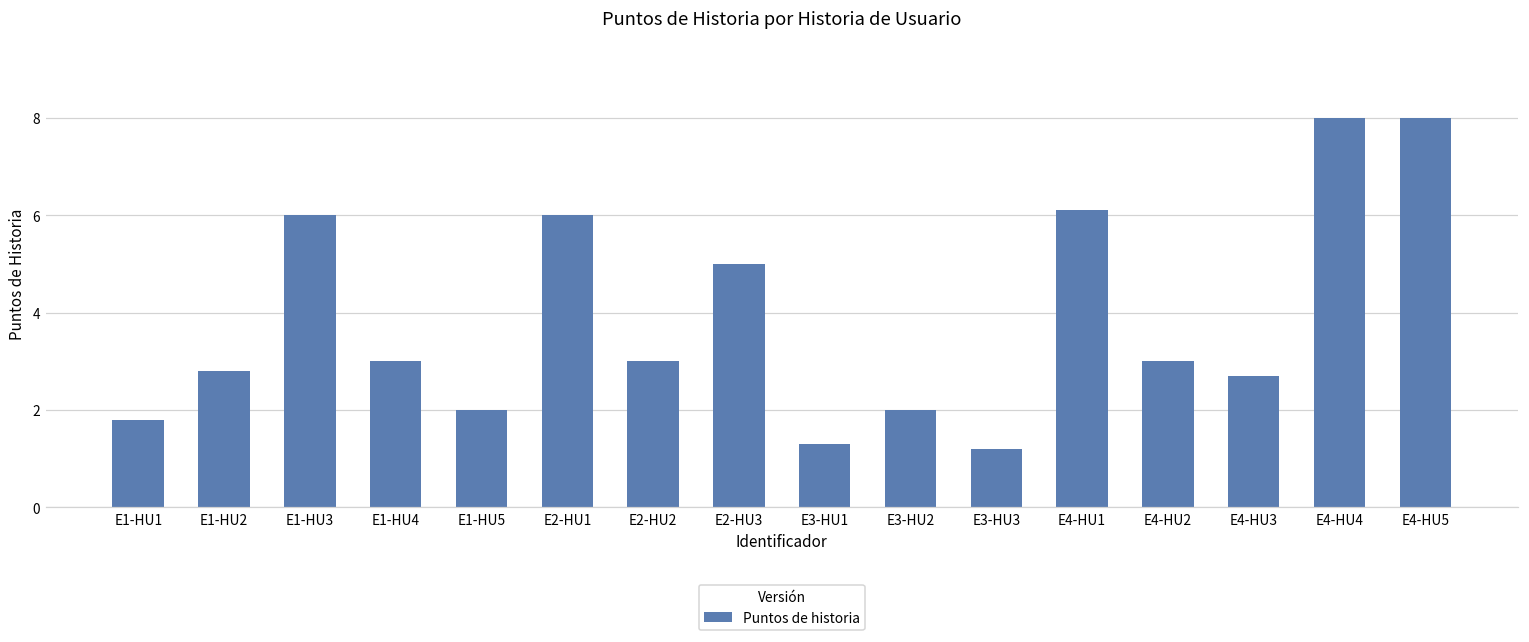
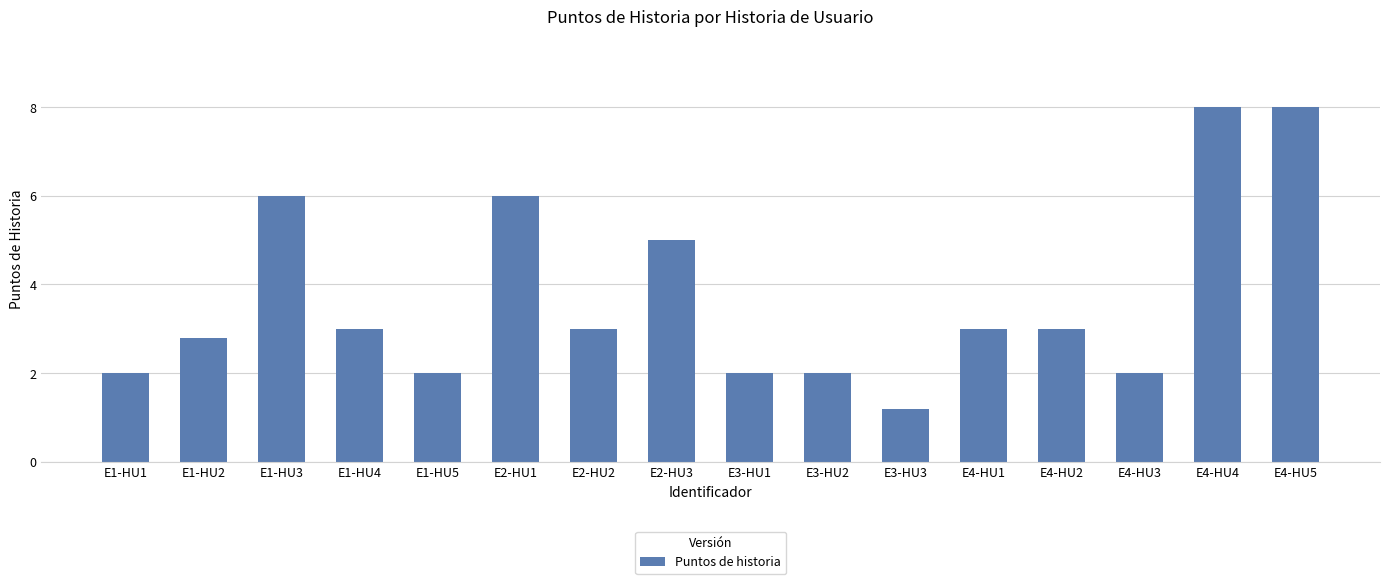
E1-HU1: 1.8 -> 2.0
E3-HU1: 1.3 -> 2.0
E4-HU1: 6.1 -> 3.0
E4-HU3: 2.7 -> 2.0
